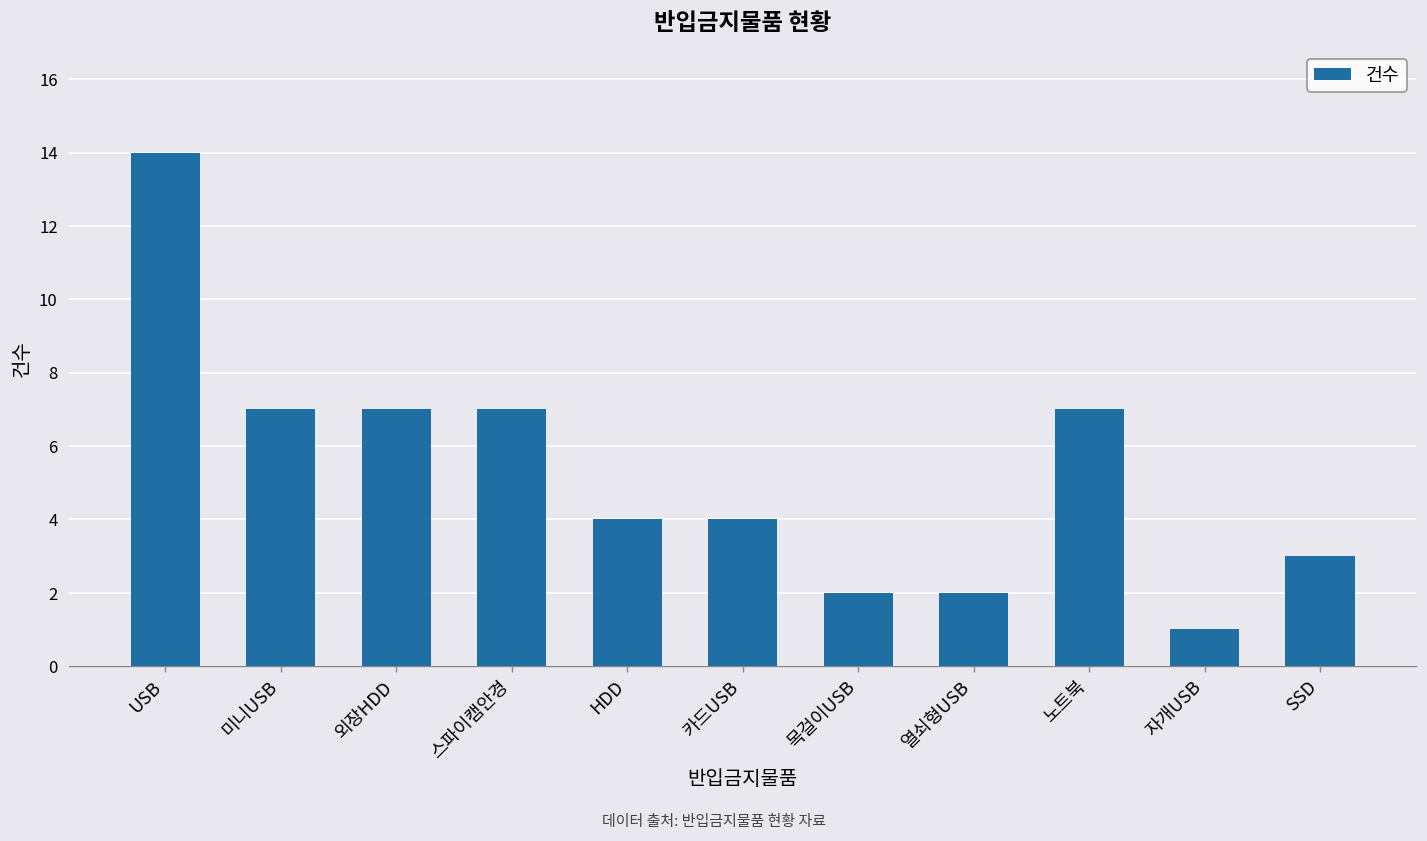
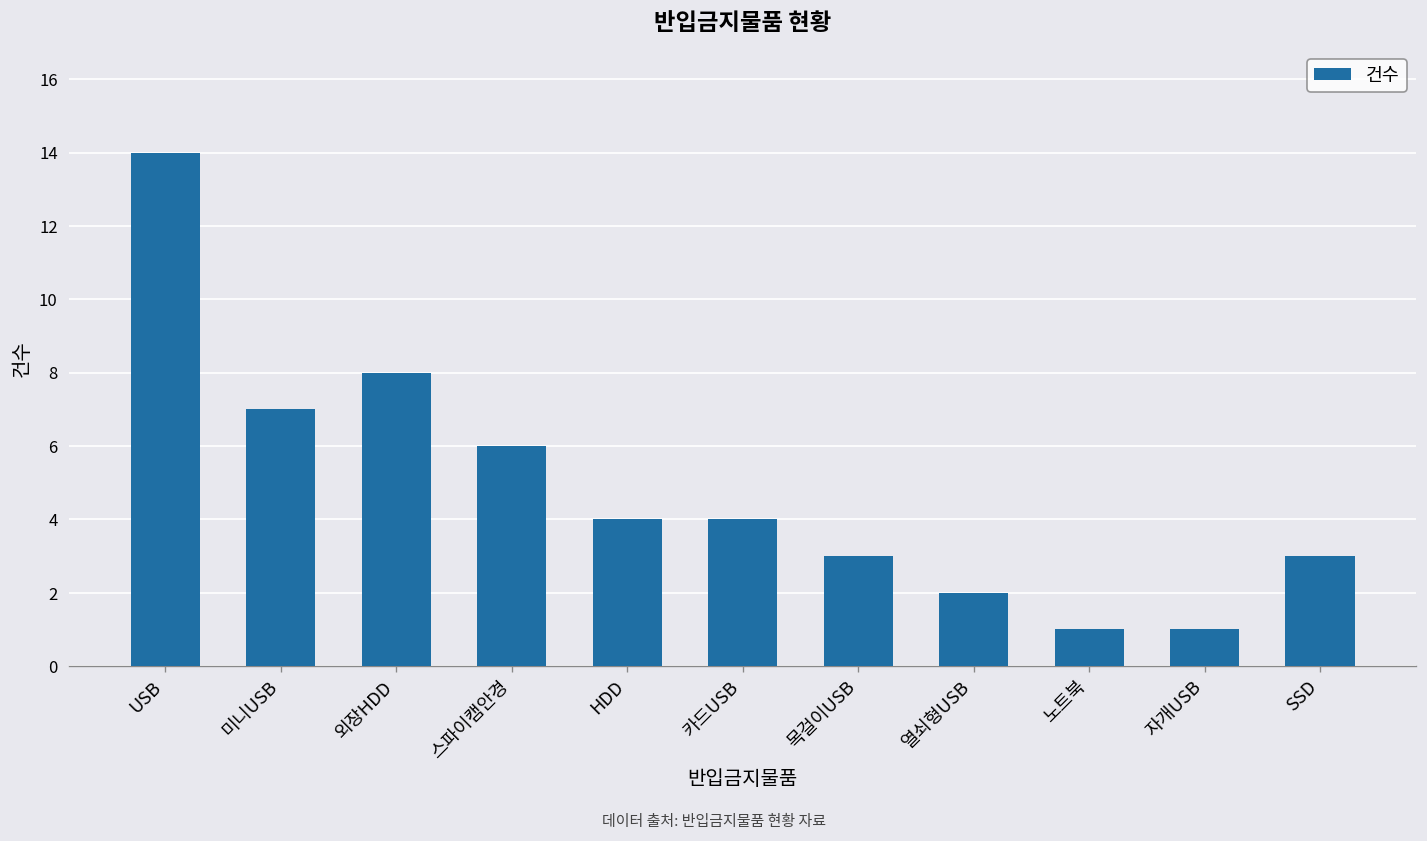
외장HDD: 7 -> 8
스파이캠안경: 7 -> 6
목걸이USB: 2 -> 3
노트북: 7 -> 1
